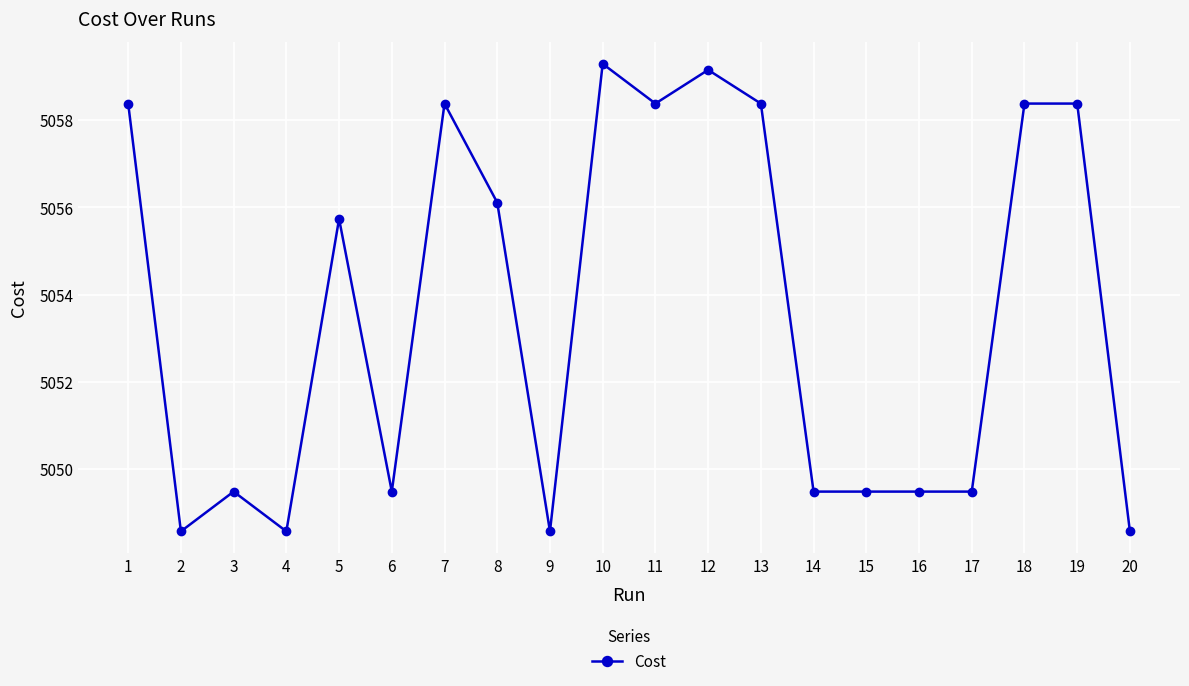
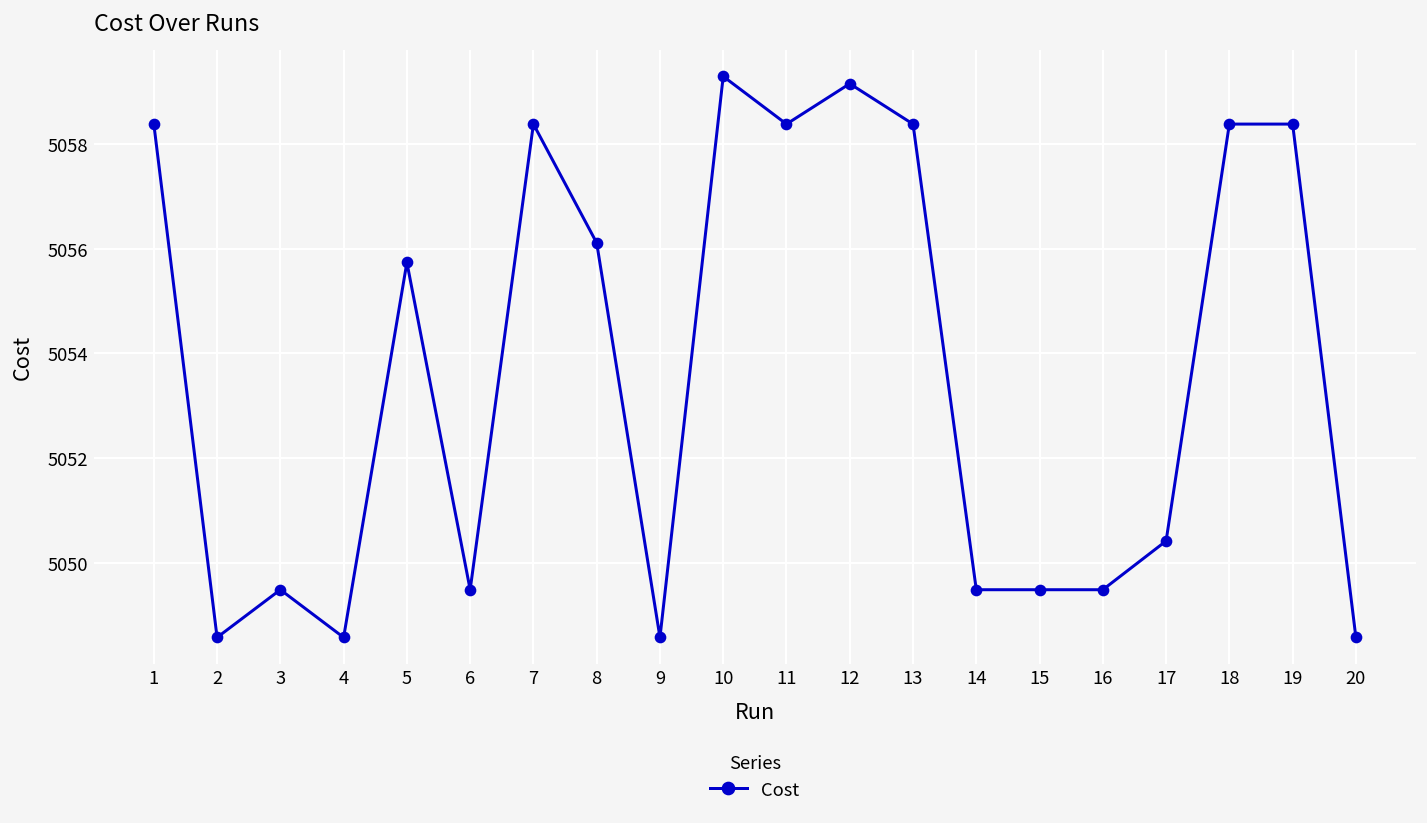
17: 5049.5 -> 5050.4
